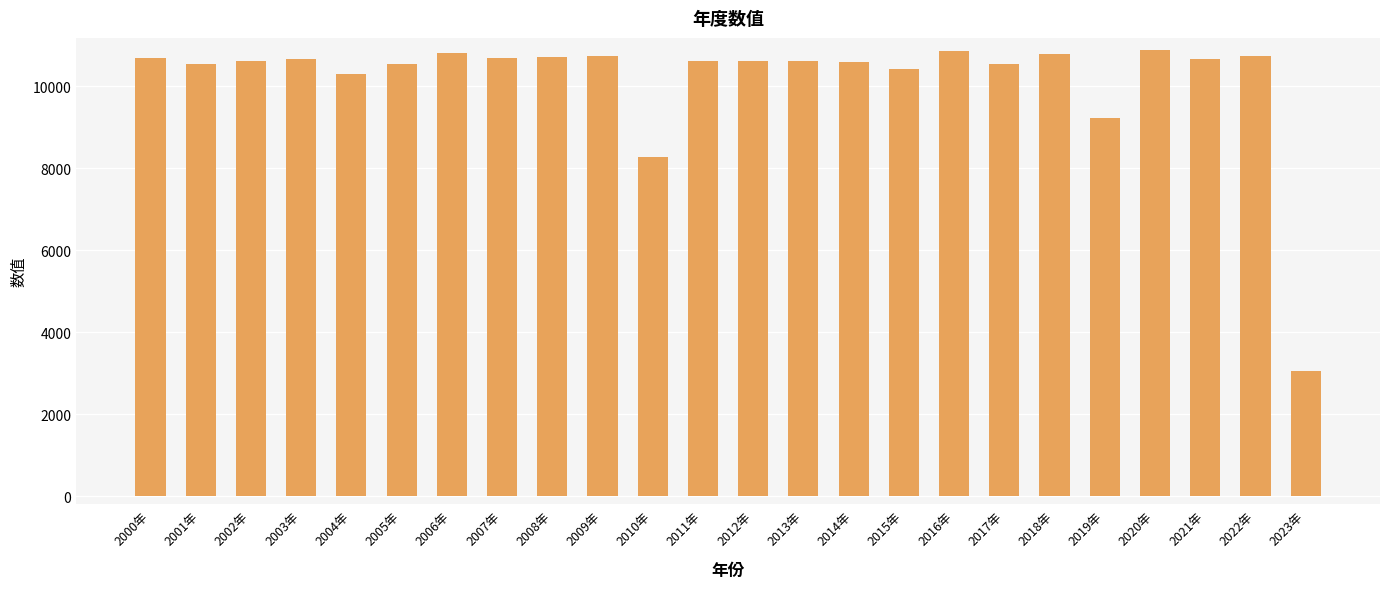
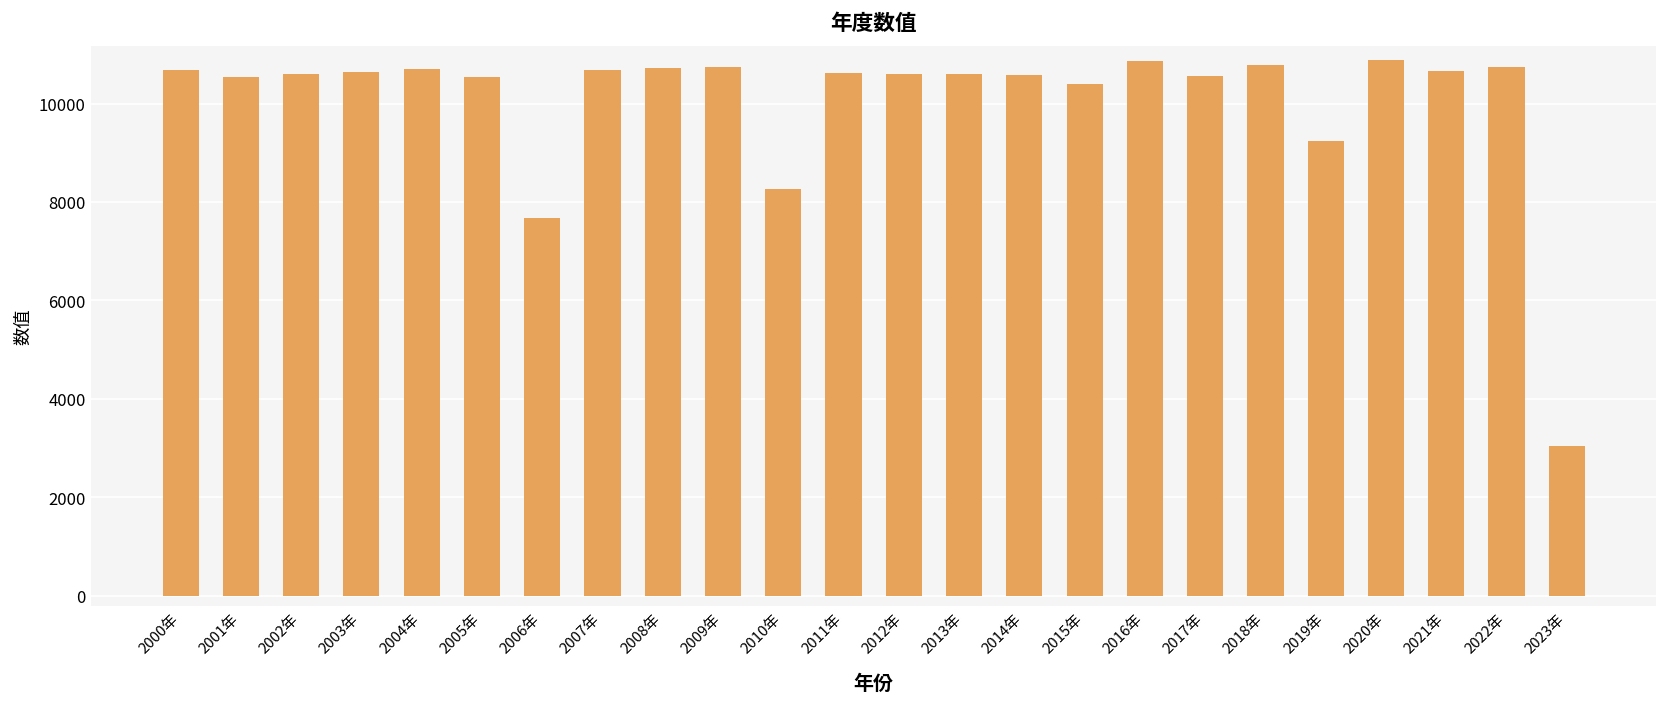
2004年: 10300 -> 10700
2006年: 10800 -> 7700
